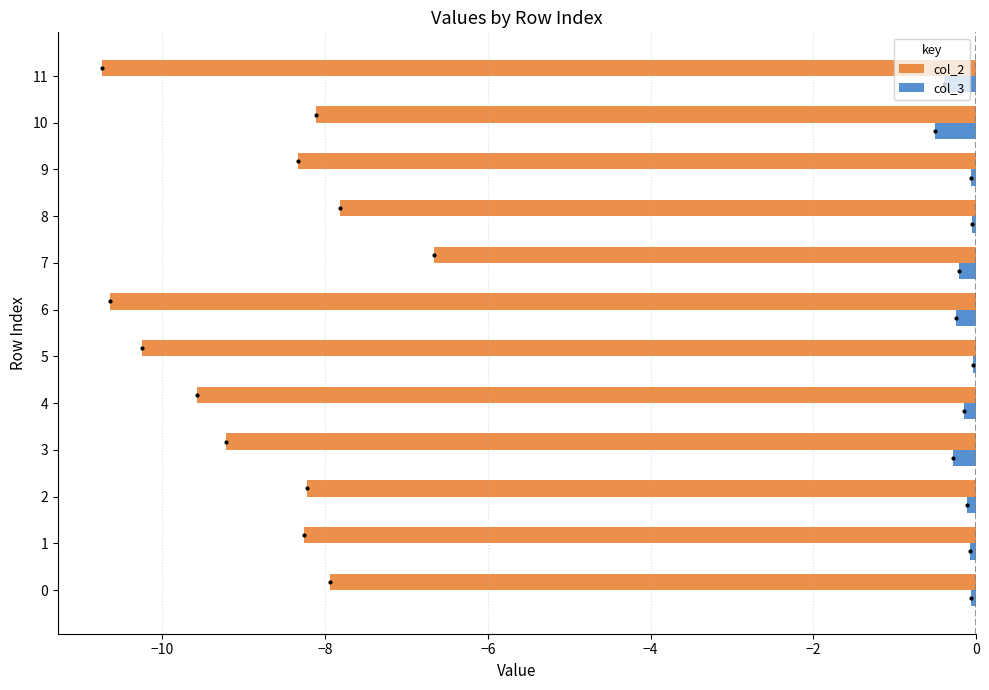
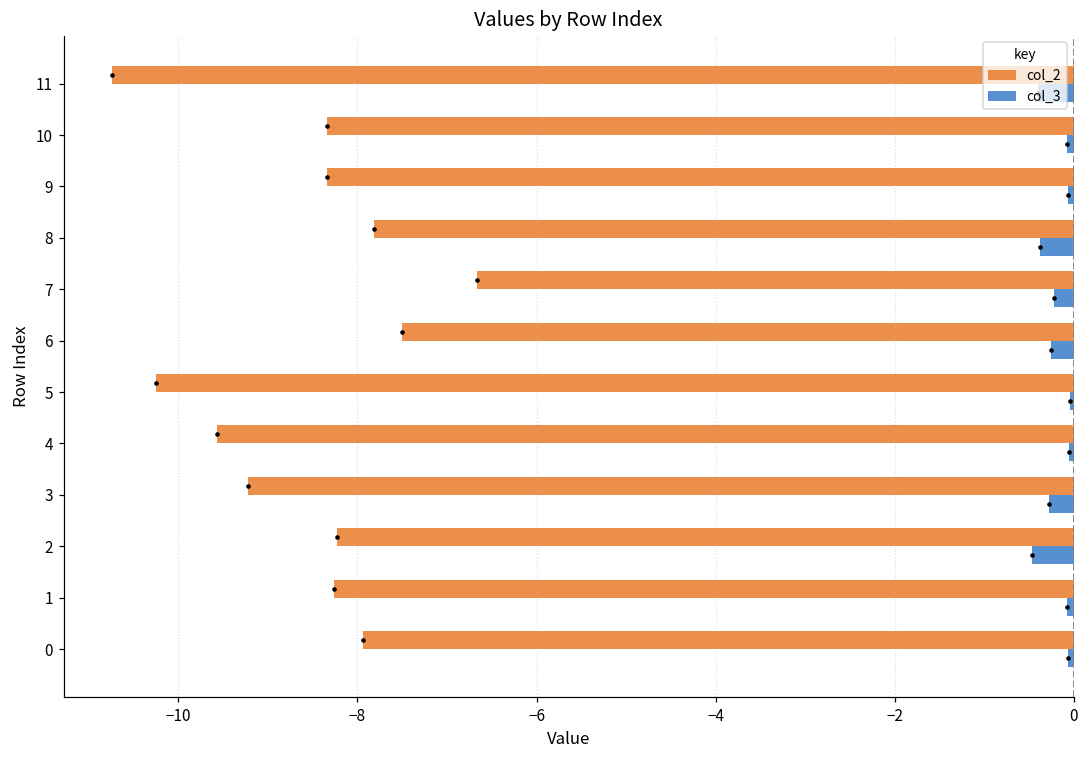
col_2, 10: -8.1 -> -8.3
col_3, 10: -0.5 -> -0.1
col_3, 8: -0.1 -> -0.4
col_2, 6: -10.6 -> -7.5
col_3, 4: -0.2 -> 0.0
col_3, 2: -0.1 -> -0.5
